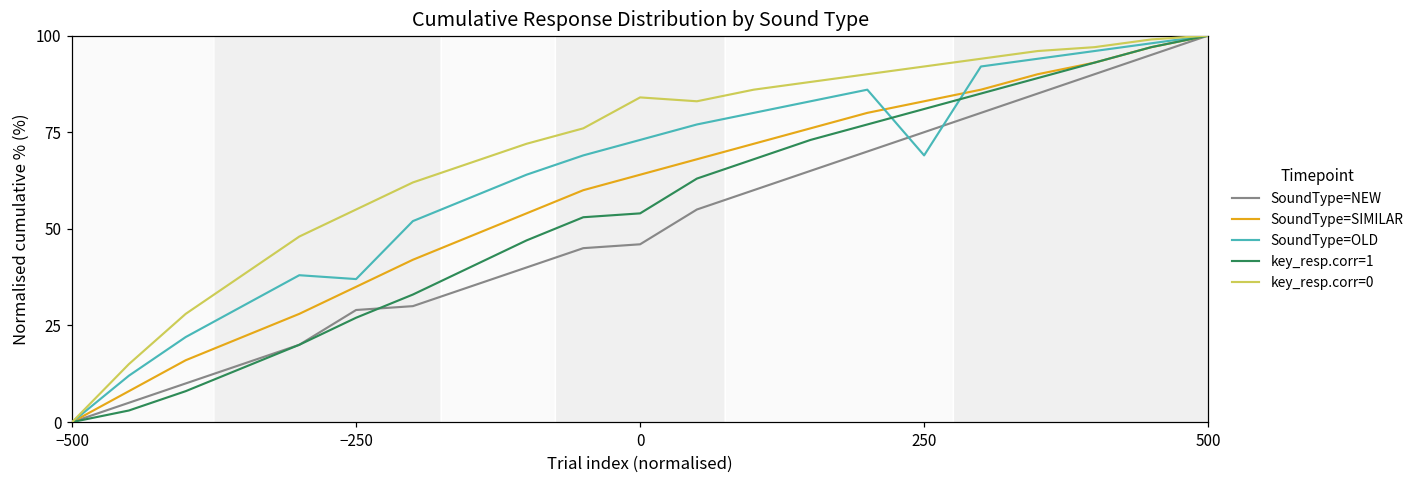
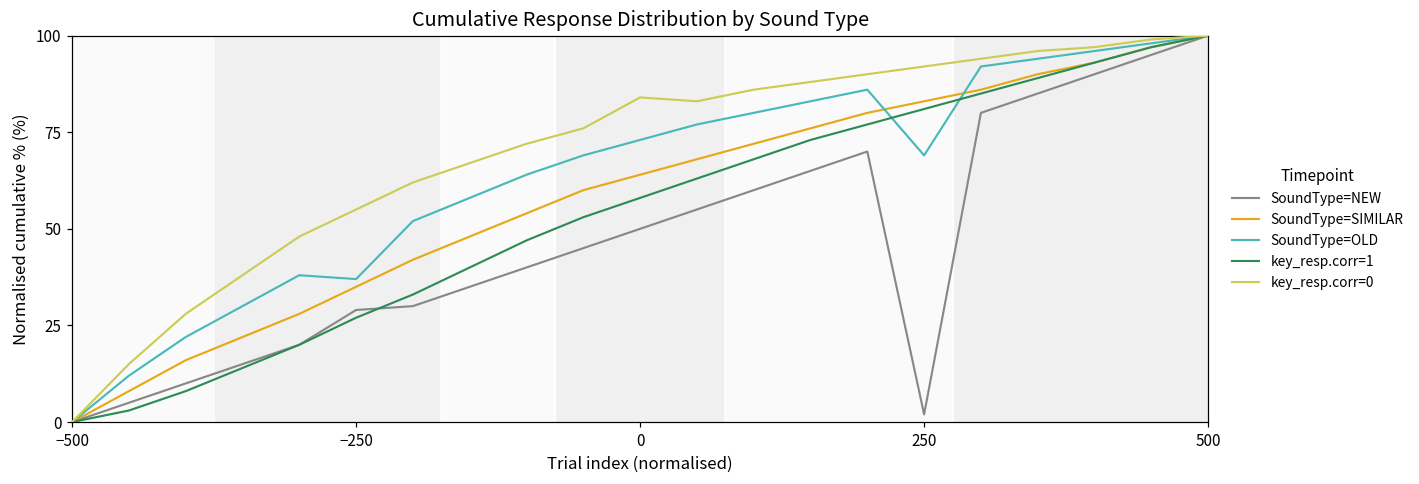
SoundType=NEW, 0: 46 -> 50
key_resp.corr=1, 0: 54 -> 58
SoundType=NEW, 250: 75 -> 2
